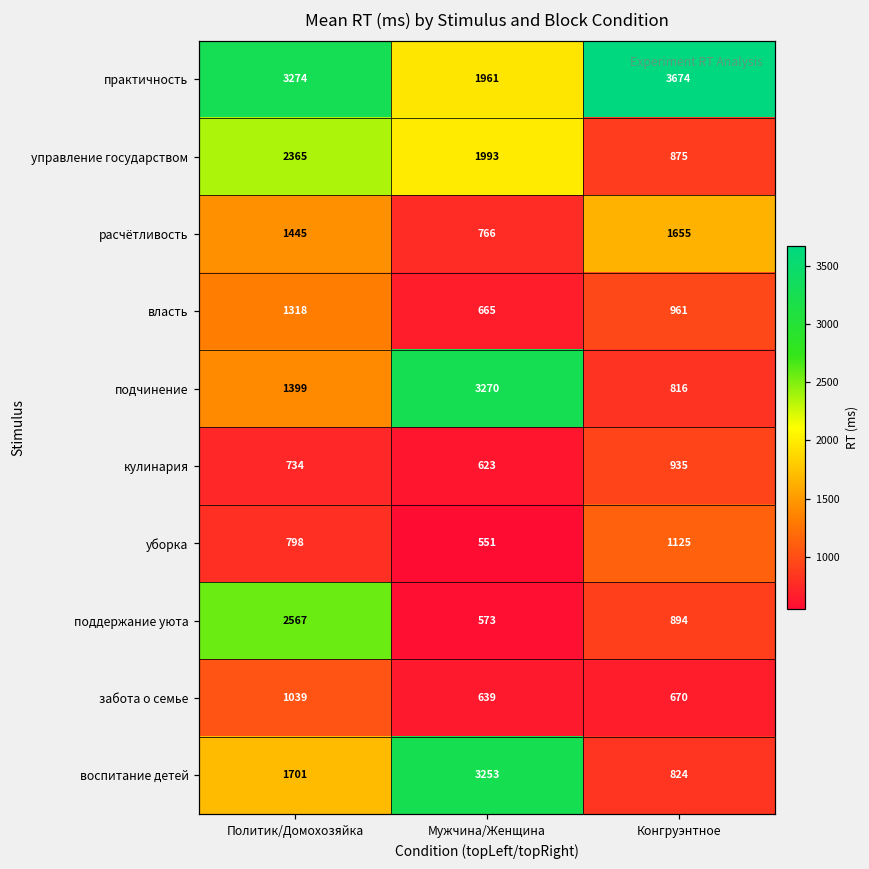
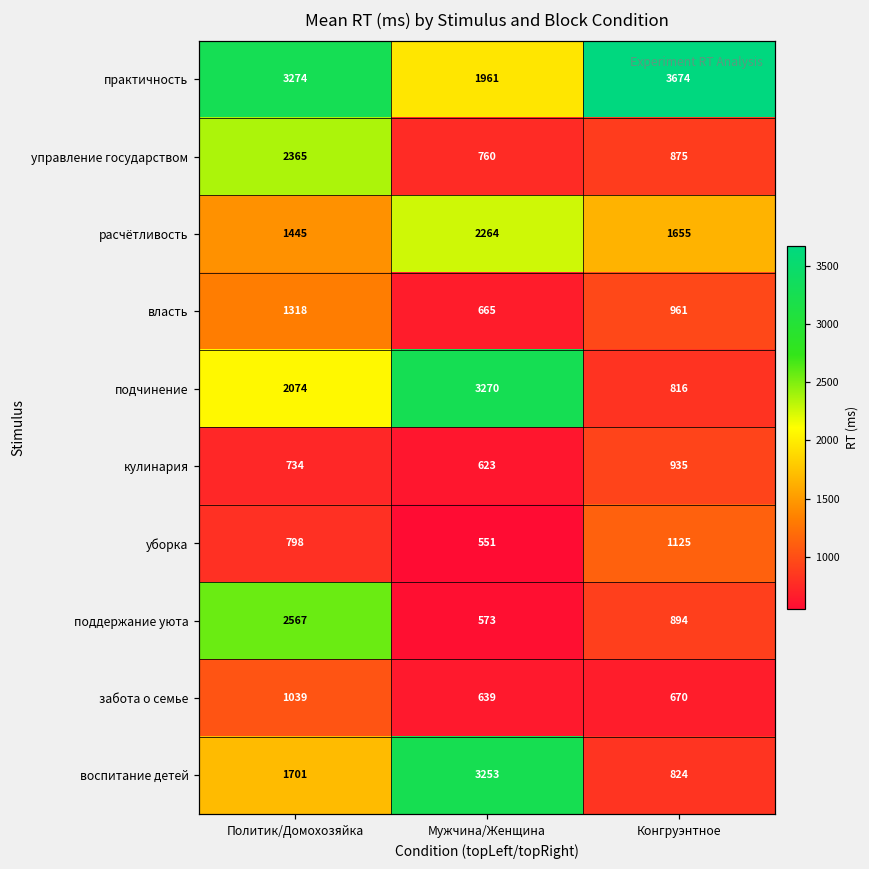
управление государством, Мужчина/Женщина: 1993 -> 760
расчётливость, Мужчина/Женщина: 766 -> 2264
подчинение, Политик/Домохозяйка: 1399 -> 2074
